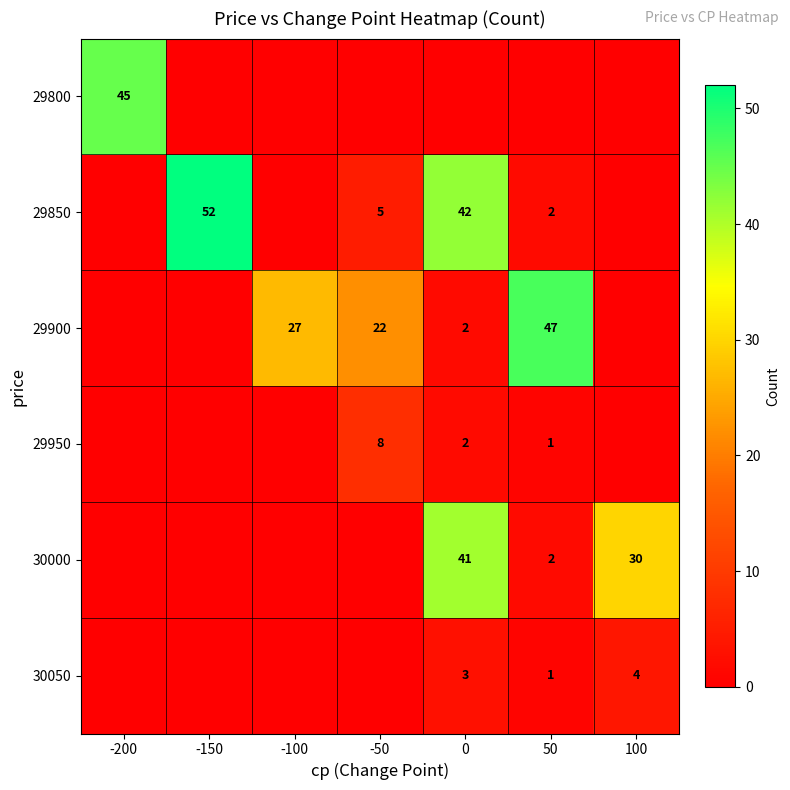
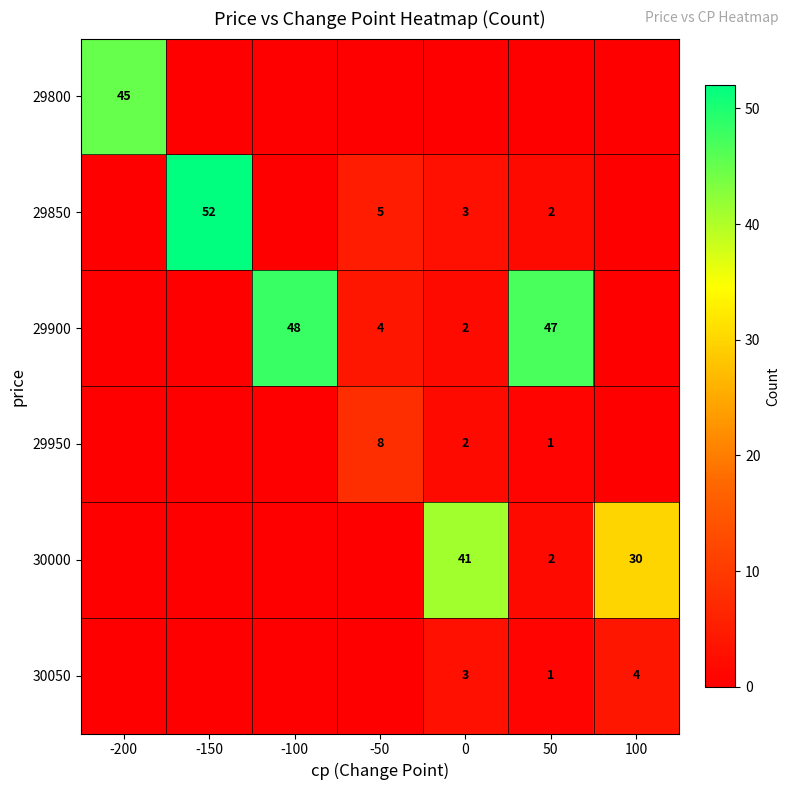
29850, 0: 42 -> 3
29900, -100: 27 -> 48
29900, -50: 22 -> 4
